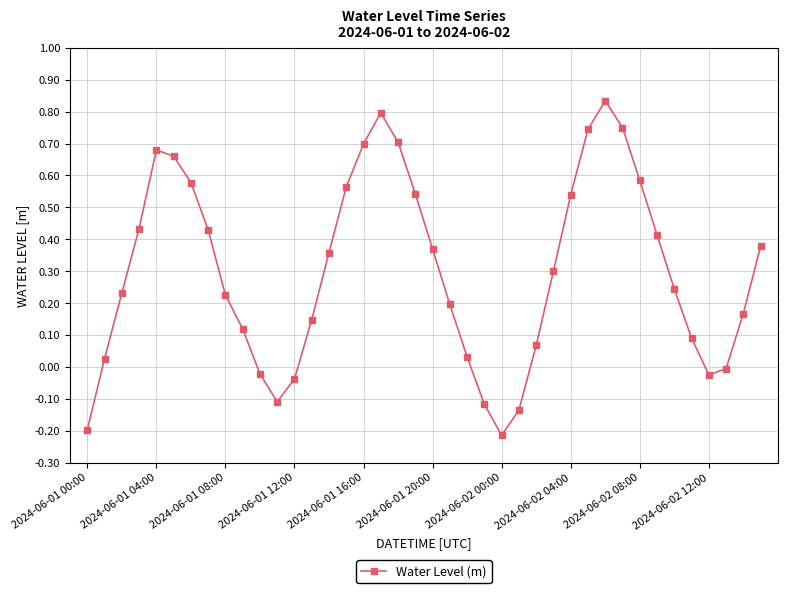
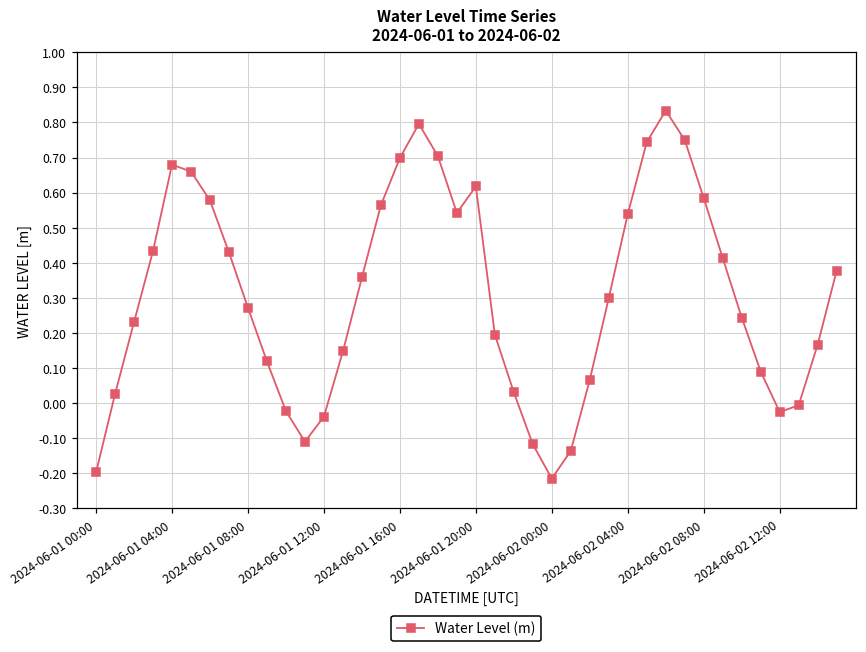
2024-06-01 08:00: 0.22 -> 0.27
2024-06-01 20:00: 0.37 -> 0.62
